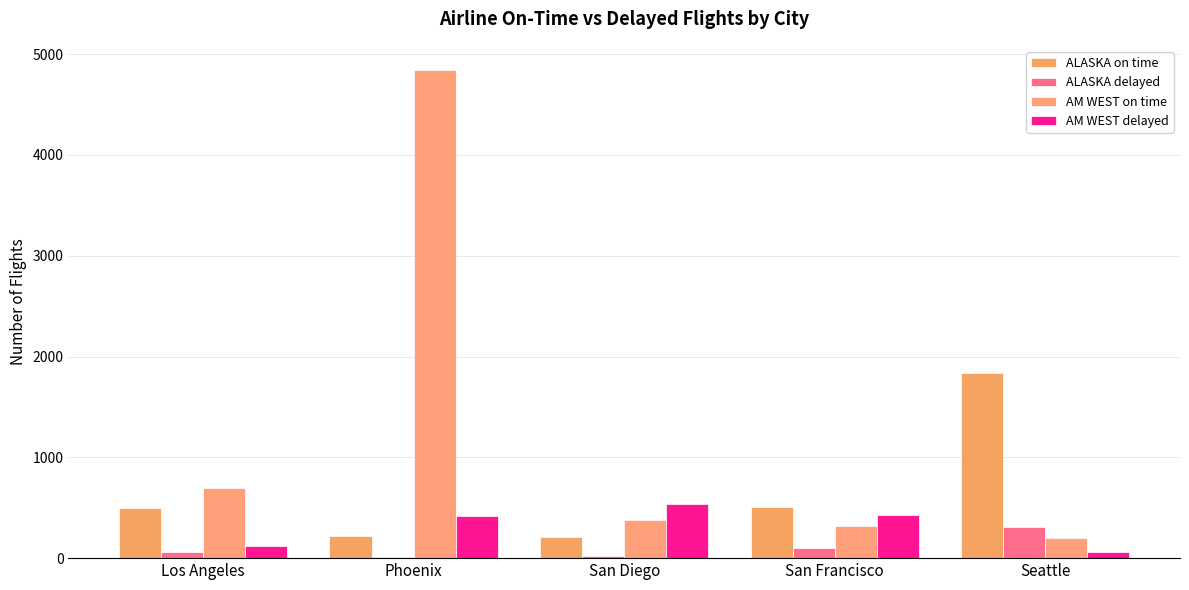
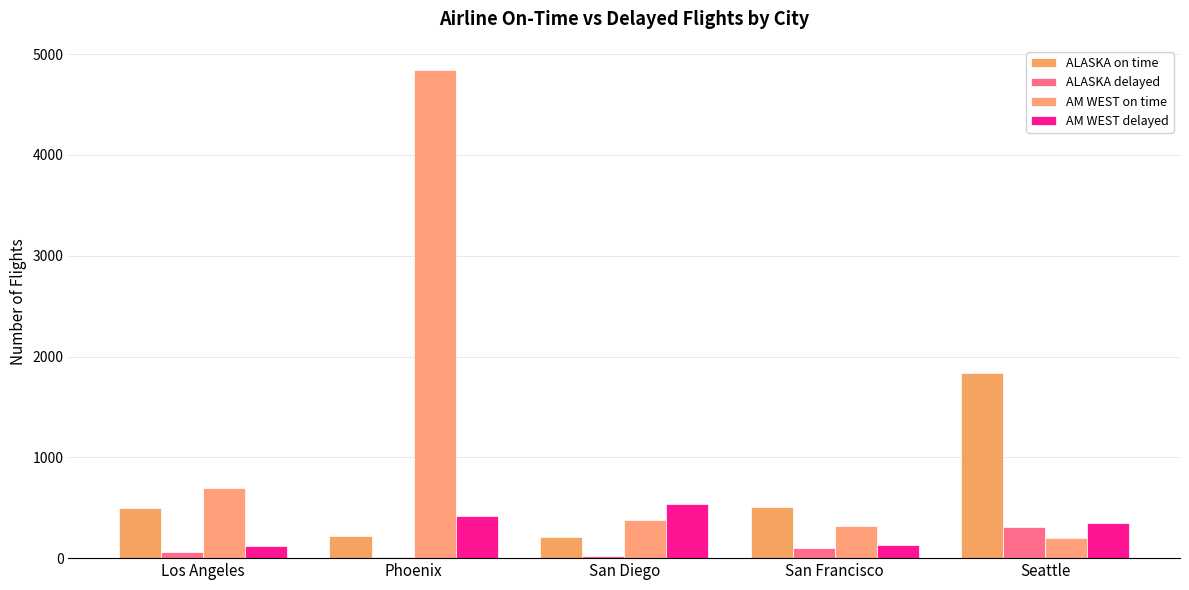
AM WEST delayed, San Francisco: 430 -> 130
AM WEST delayed, Seattle: 60 -> 350
